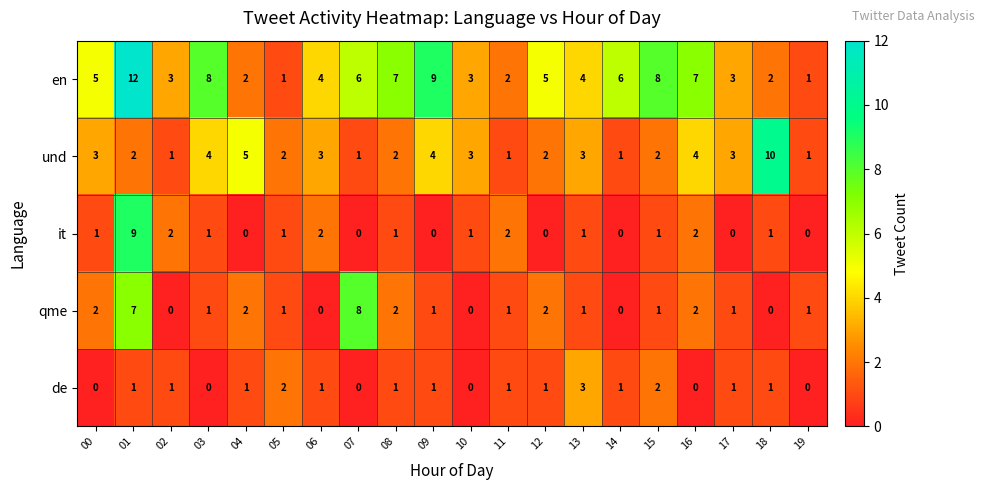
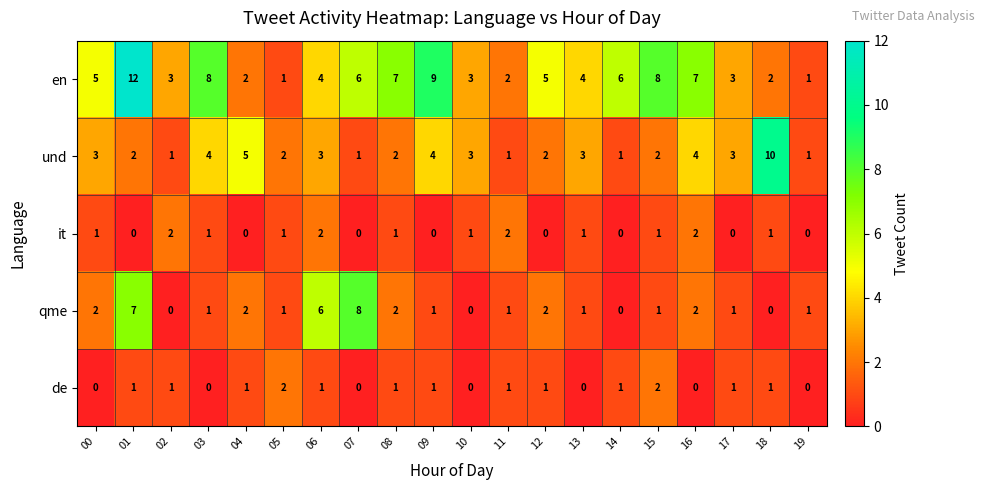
it, 01: 9 -> 0
qme, 06: 0 -> 6
de, 13: 3 -> 0
